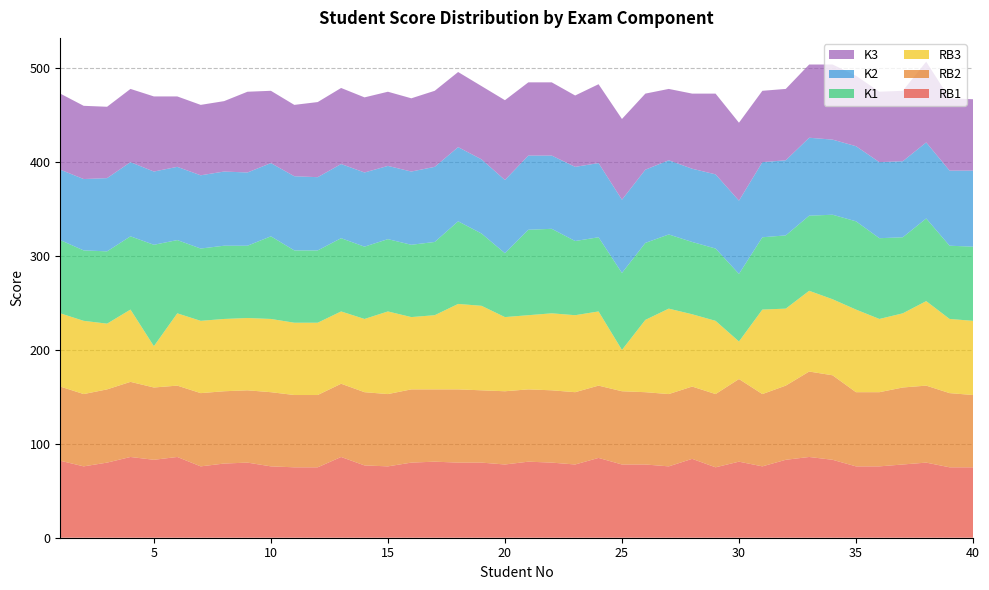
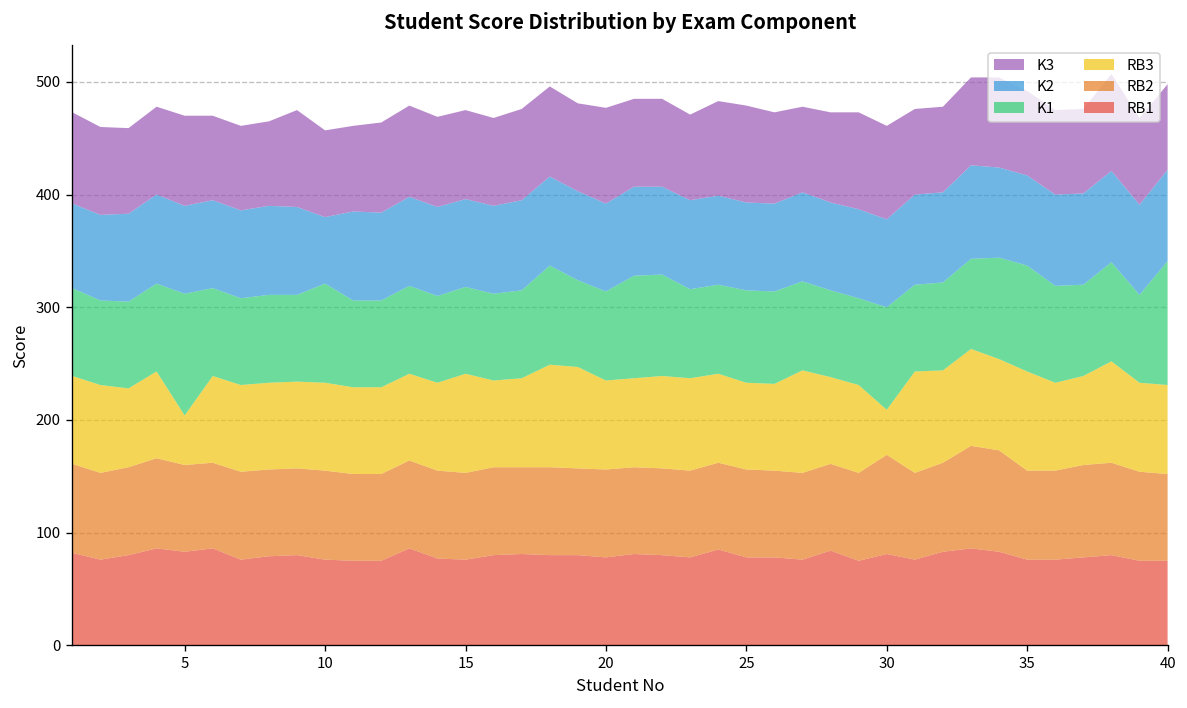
K2, 10: 80 -> 60
K1, 20: 70 -> 80
RB3, 25: 40 -> 80
K1, 30: 70 -> 90
K1, 40: 80 -> 110
